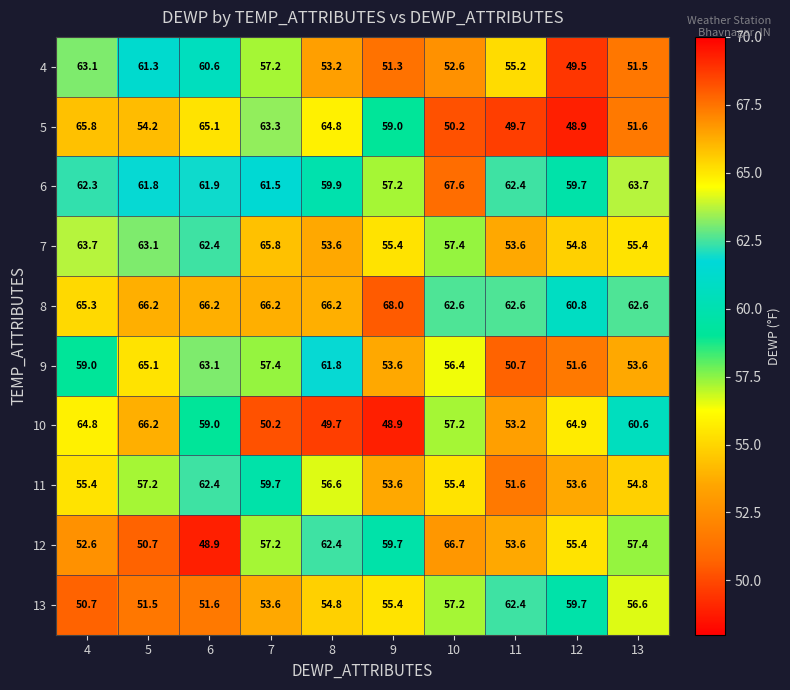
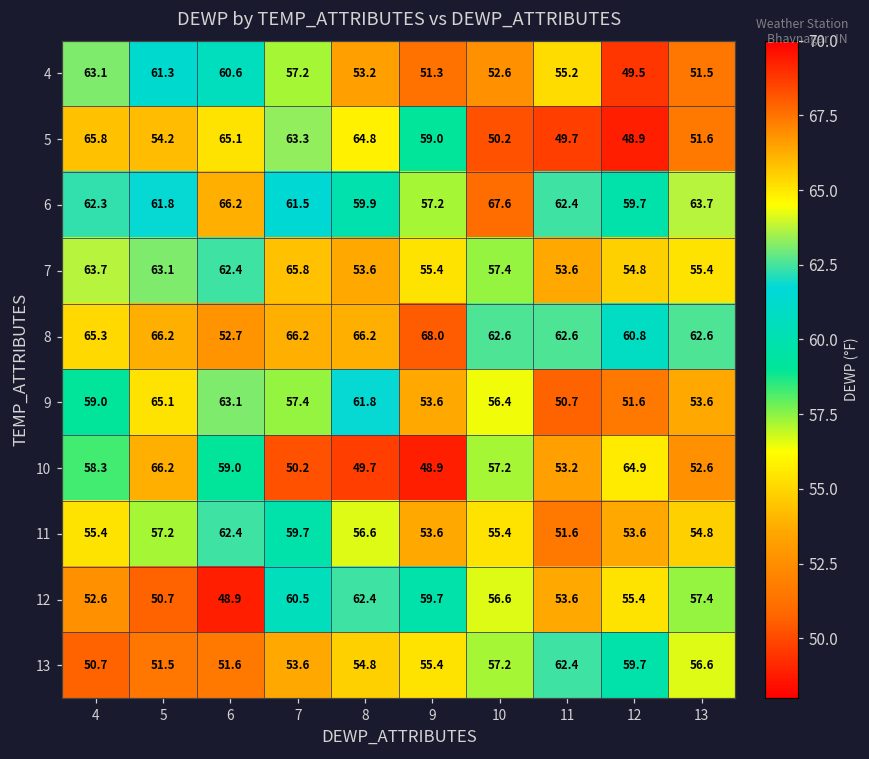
6, 6: 61.9 -> 66.2
8, 6: 66.2 -> 52.7
10, 4: 64.8 -> 58.3
10, 13: 60.6 -> 52.6
12, 7: 57.2 -> 60.5
12, 10: 66.7 -> 56.6
